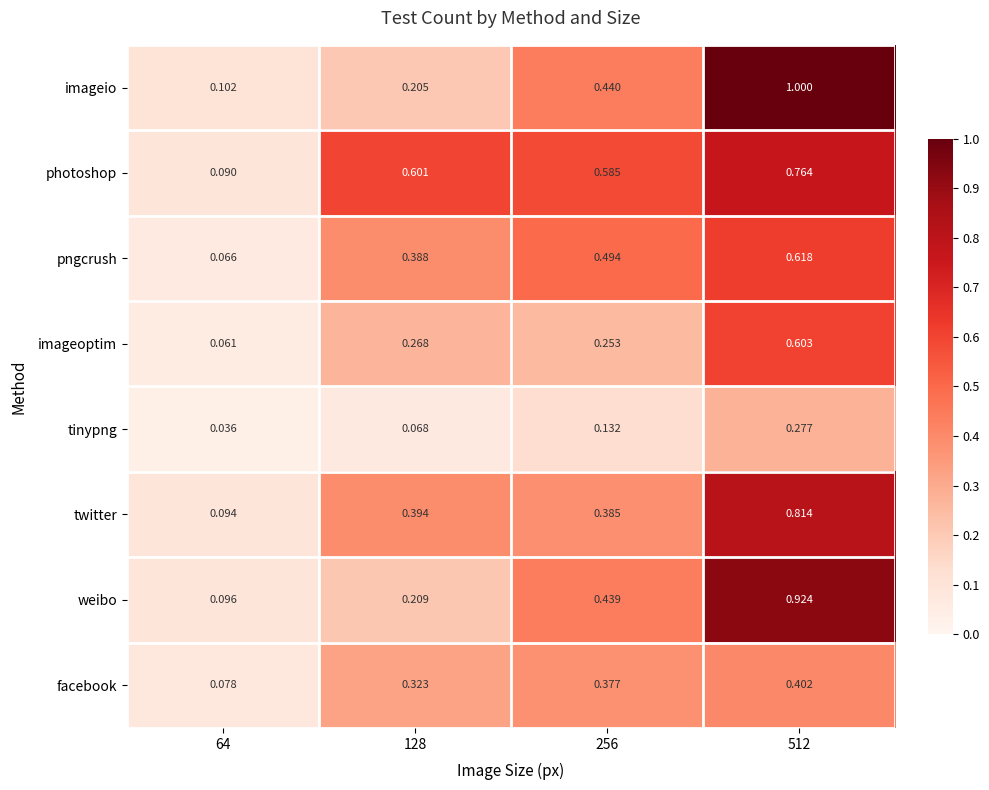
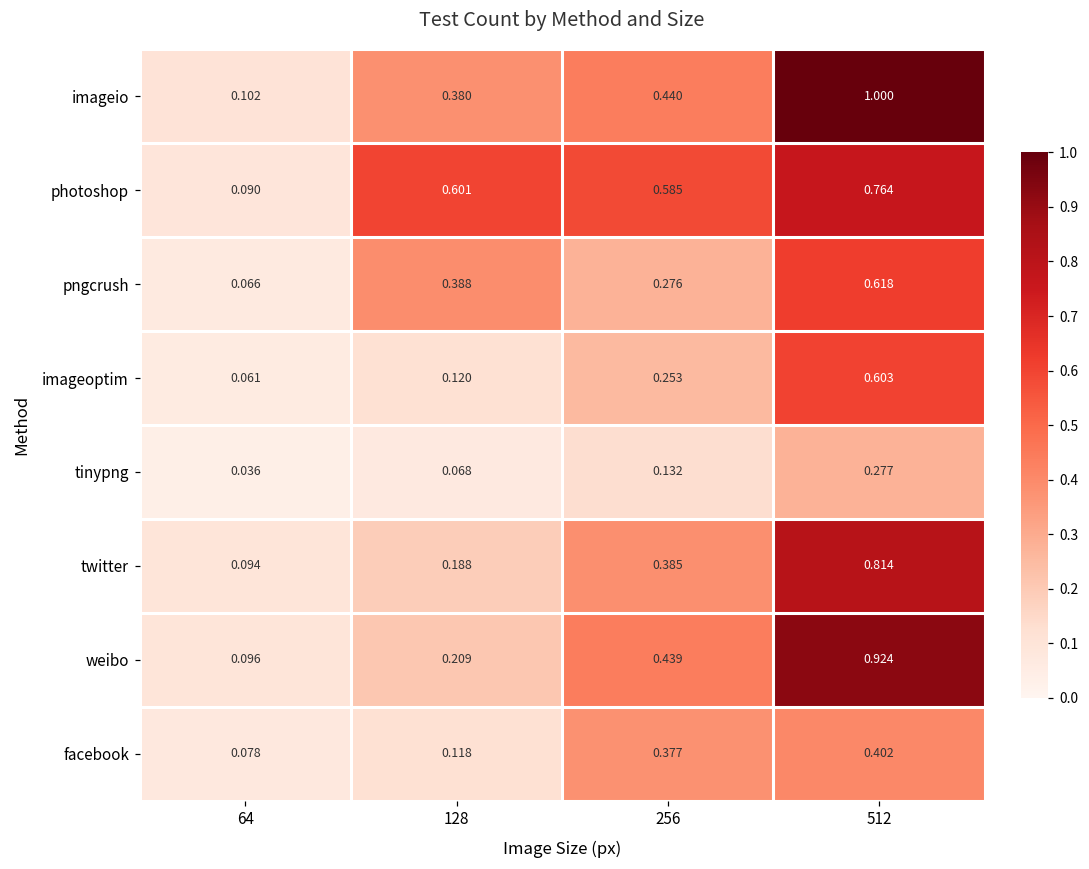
imageio, 128: 0.205 -> 0.380
pngcrush, 256: 0.494 -> 0.276
imageoptim, 128: 0.268 -> 0.120
twitter, 128: 0.394 -> 0.188
facebook, 128: 0.323 -> 0.118
